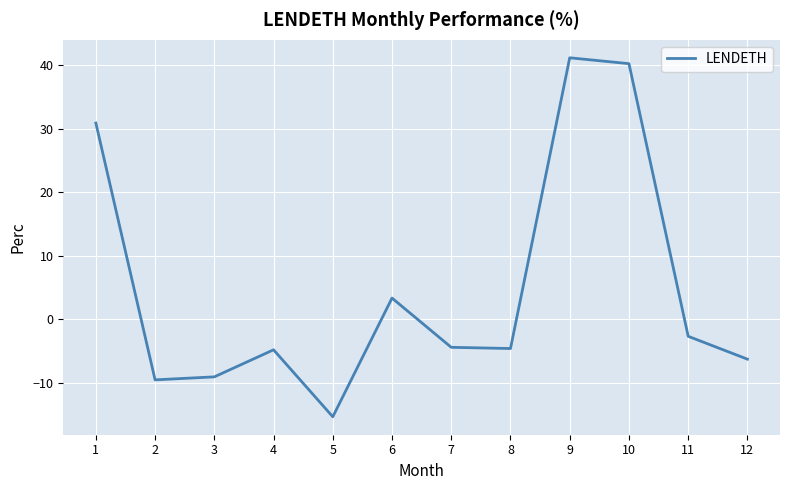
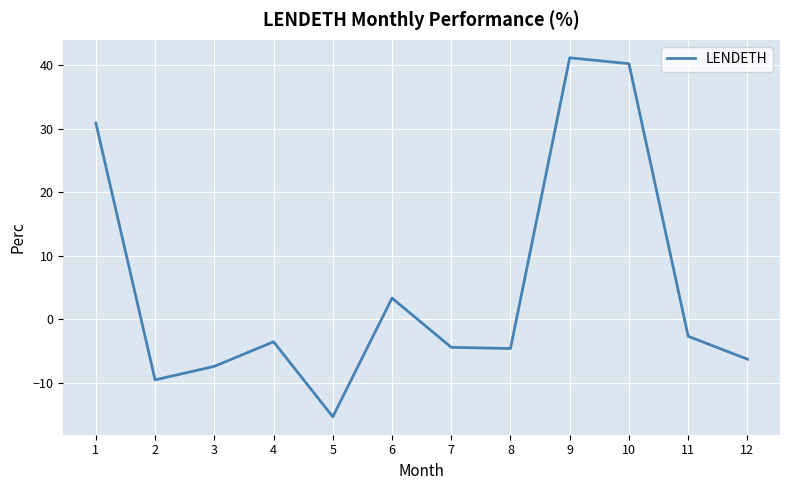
3: -9 -> -7
4: -5 -> -4
